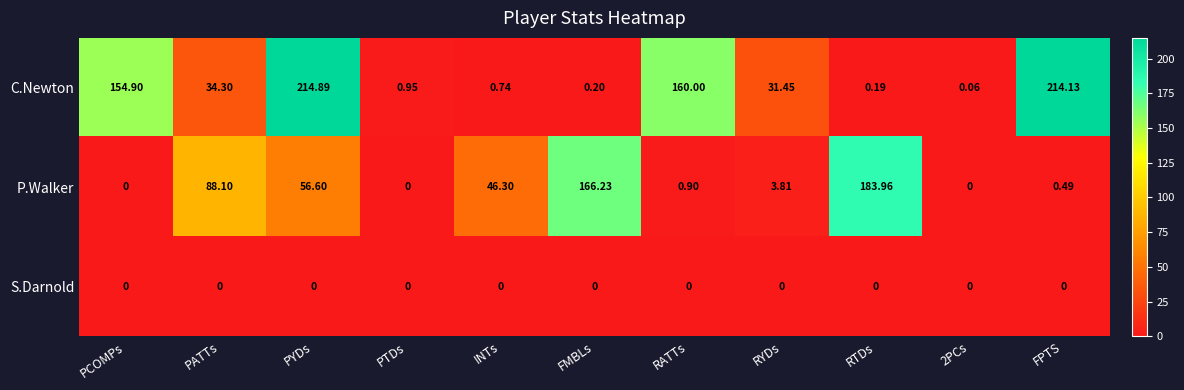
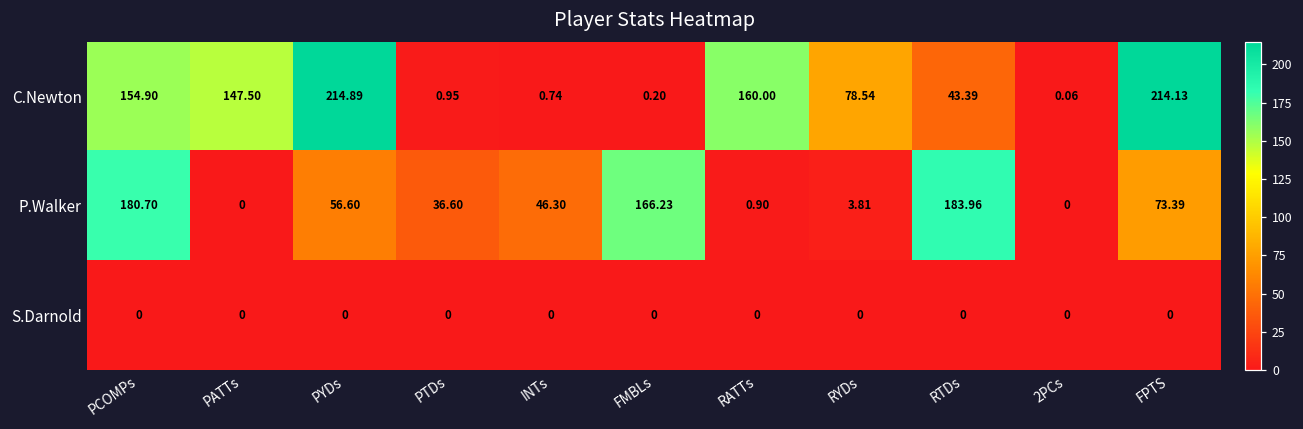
C.Newton, PATTs: 34.30 -> 147.50
C.Newton, RYDs: 31.45 -> 78.54
C.Newton, RTDs: 0.19 -> 43.39
P.Walker, PCOMPs: 0 -> 180.70
P.Walker, PATTs: 88.10 -> 0
P.Walker, PTDs: 0 -> 36.60
P.Walker, FPTS: 0.49 -> 73.39
